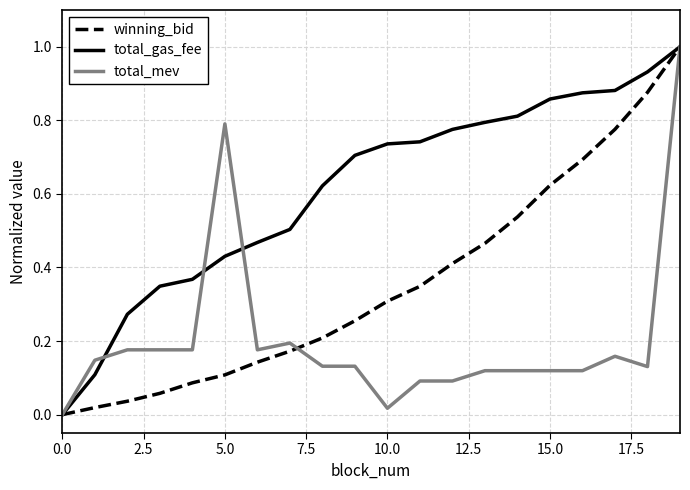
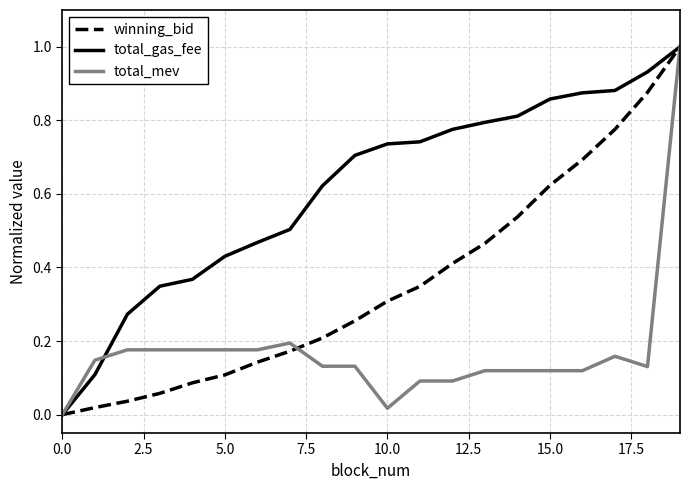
total_mev, 5.0: 0.79 -> 0.18
